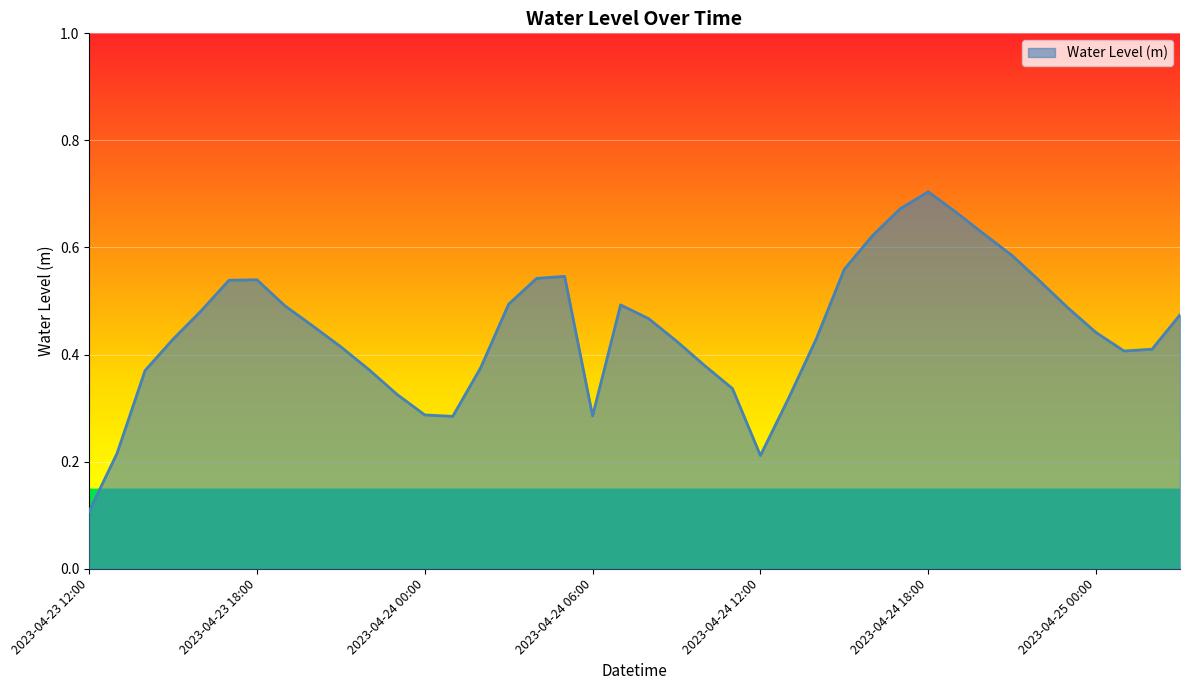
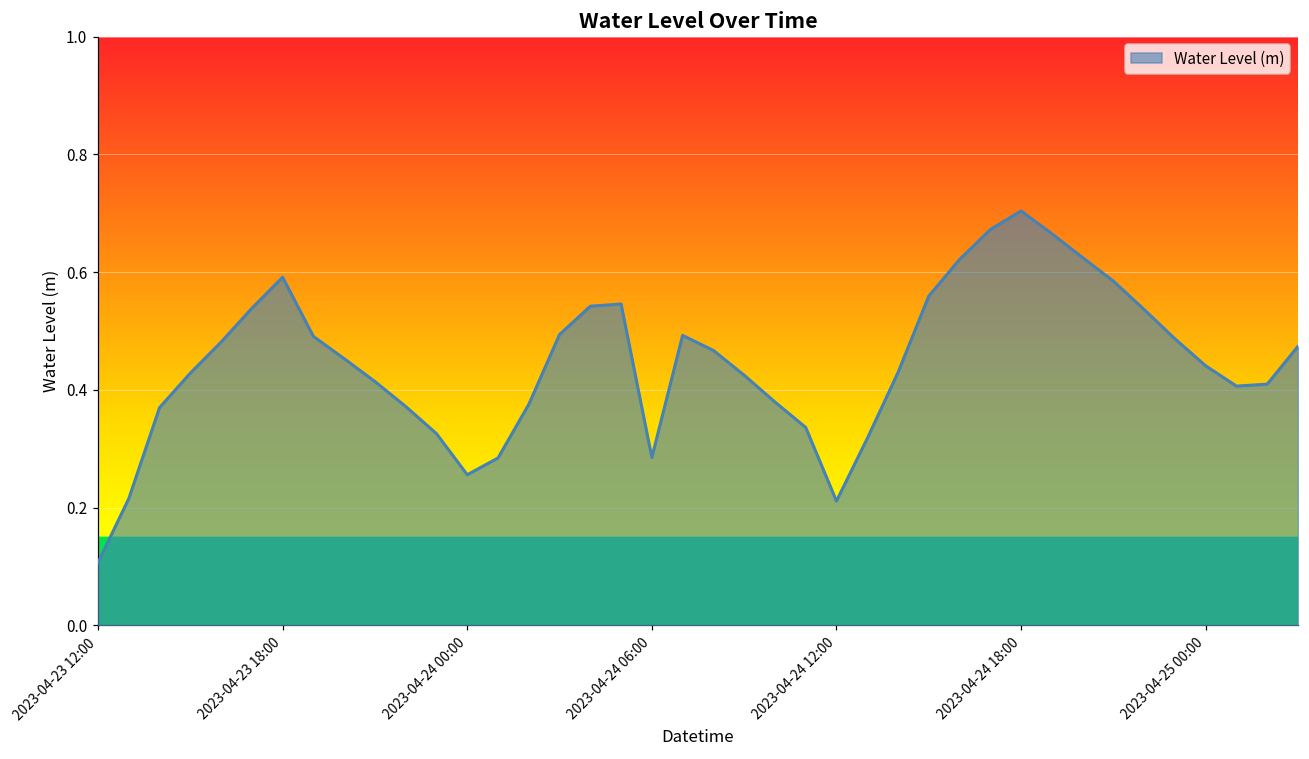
2023-04-23 18:00: 0.54 -> 0.59
2023-04-24 00:00: 0.29 -> 0.26
